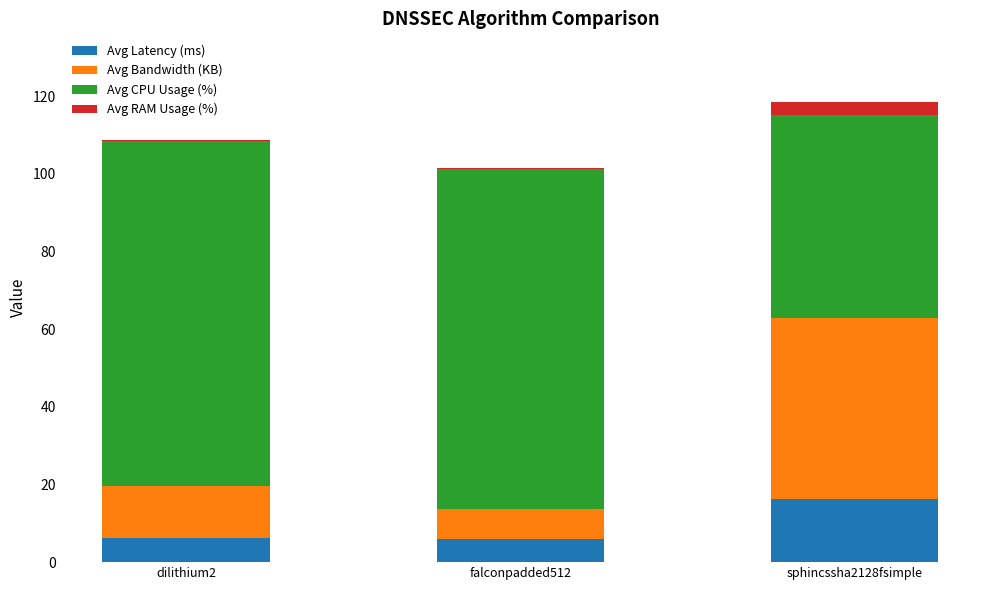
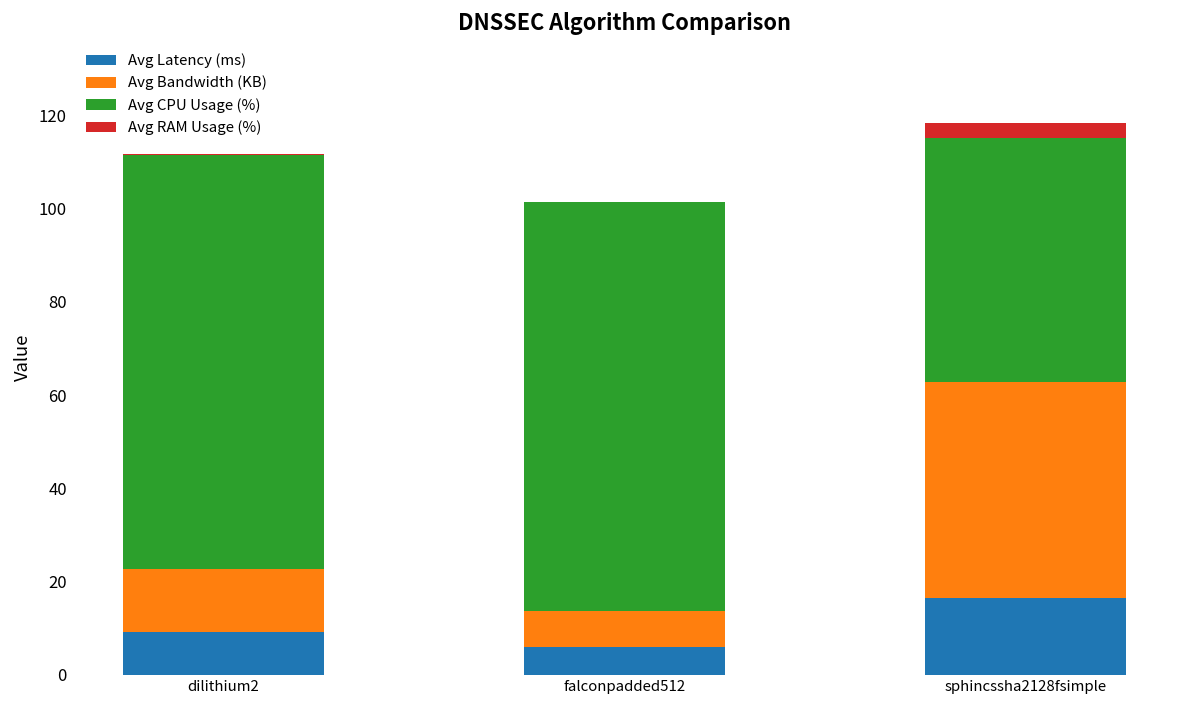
Avg Latency (ms), dilithium2: 6 -> 9
